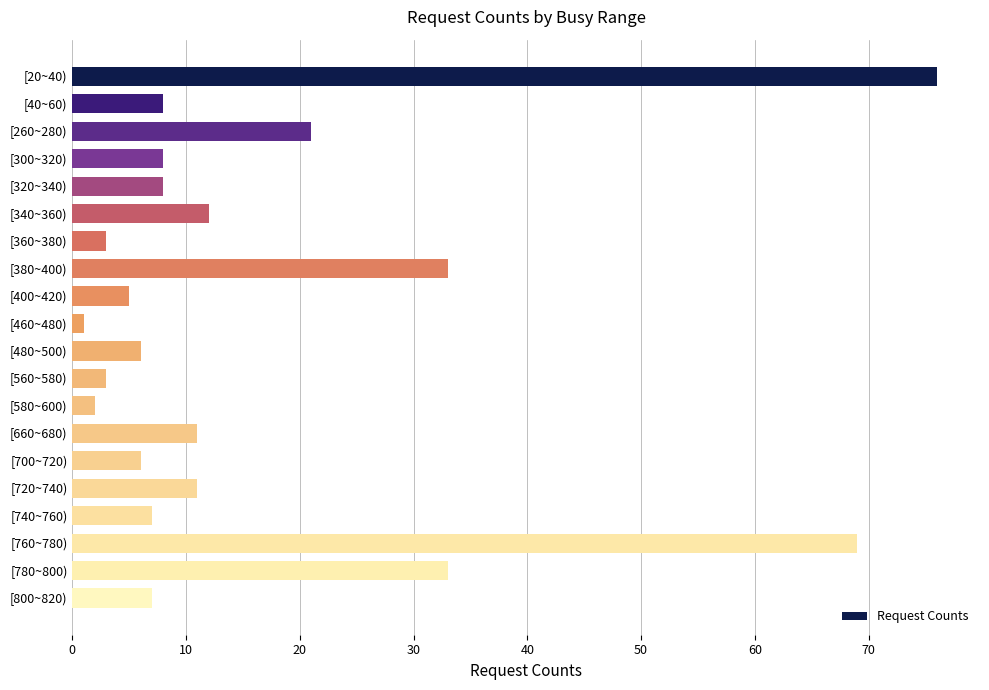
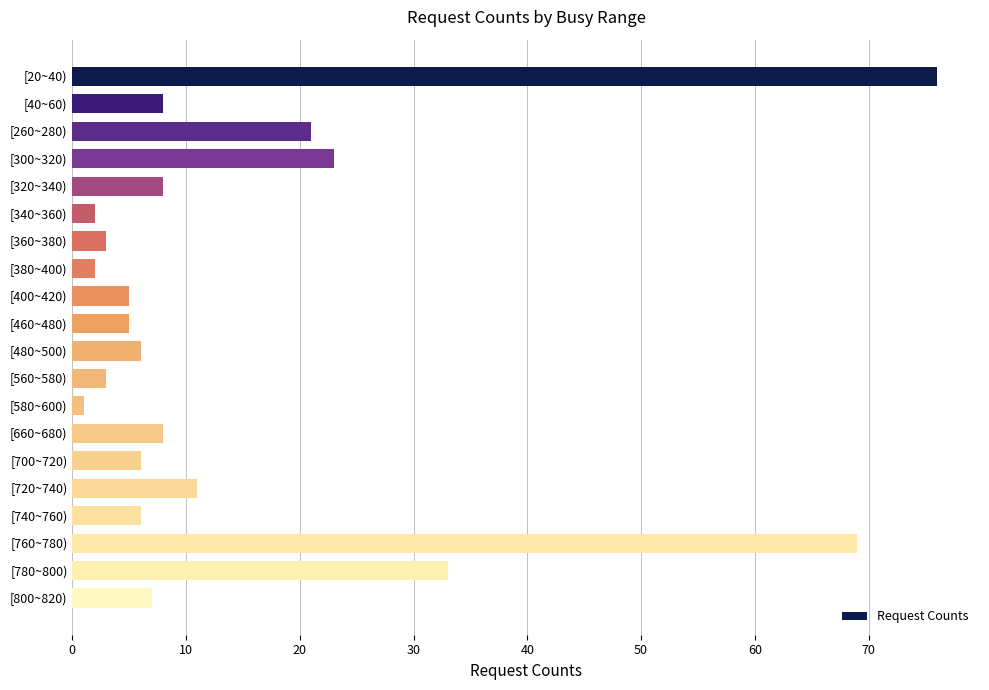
[300~320): 8 -> 23
[340~360): 12 -> 2
[380~400): 33 -> 2
[460~480): 1 -> 5
[580~600): 2 -> 1
[660~680): 11 -> 8
[740~760): 7 -> 6
